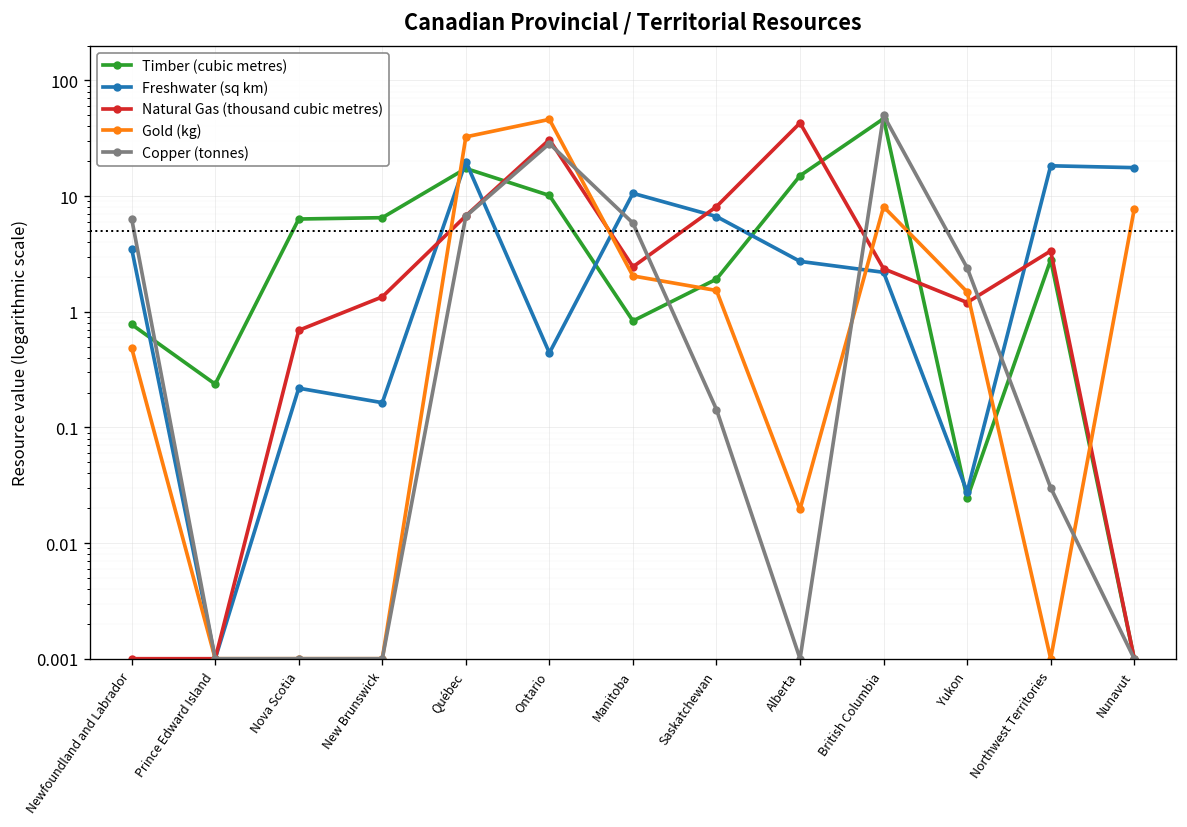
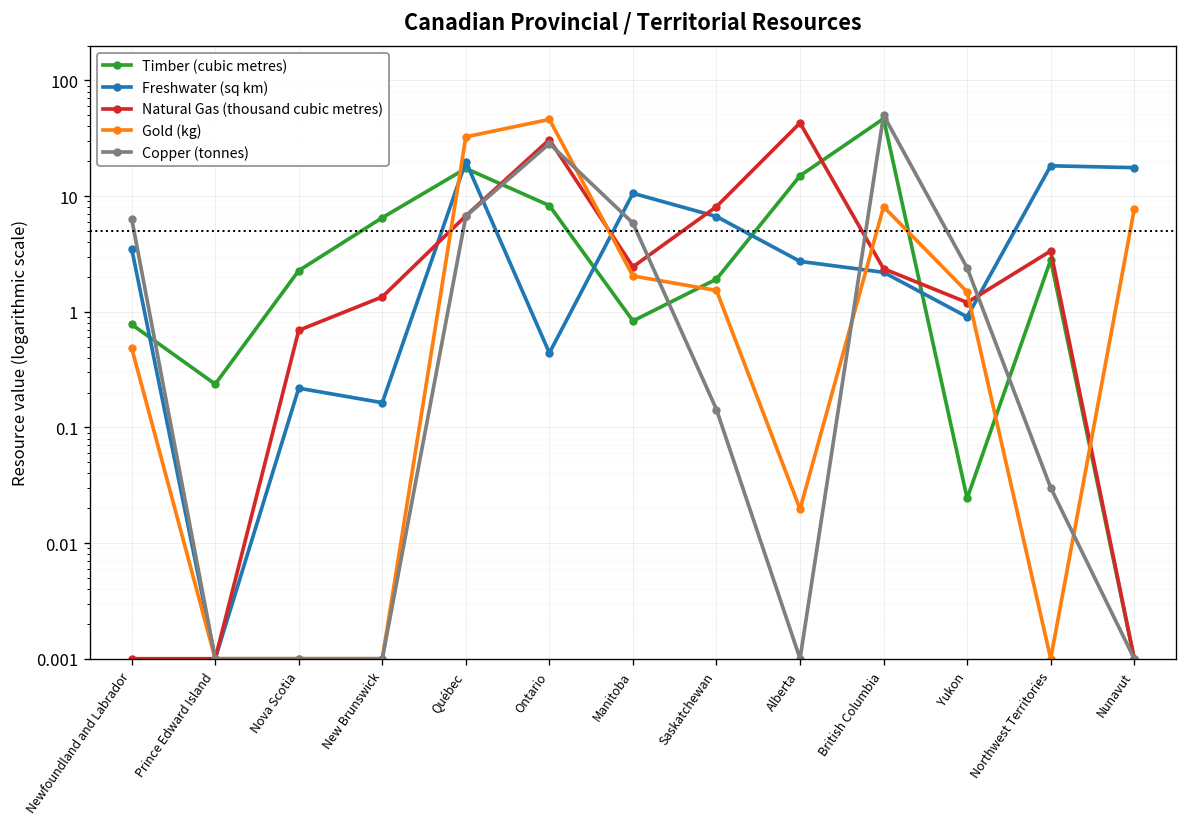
Timber (cubic metres), Nova Scotia: 6 -> 2.3
Timber (cubic metres), Ontario: 10 -> 8
Freshwater (sq km), Yukon: 0.028 -> 0.9
